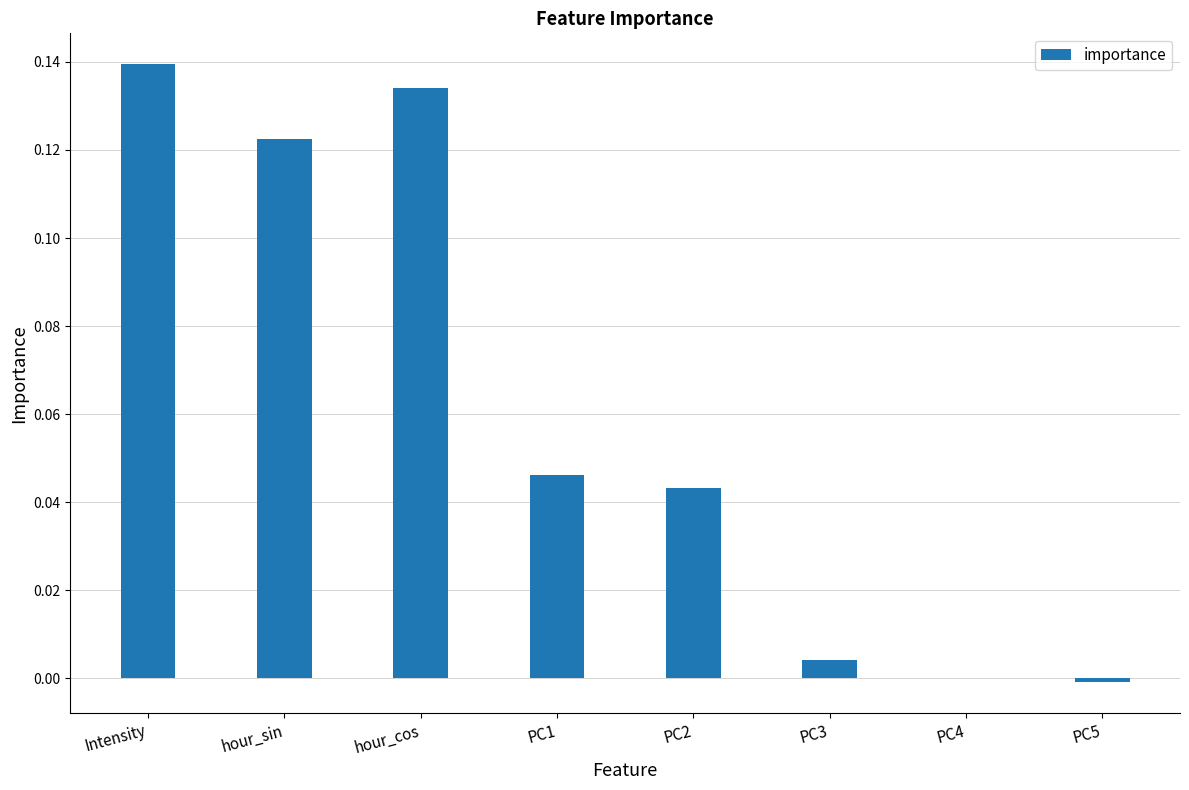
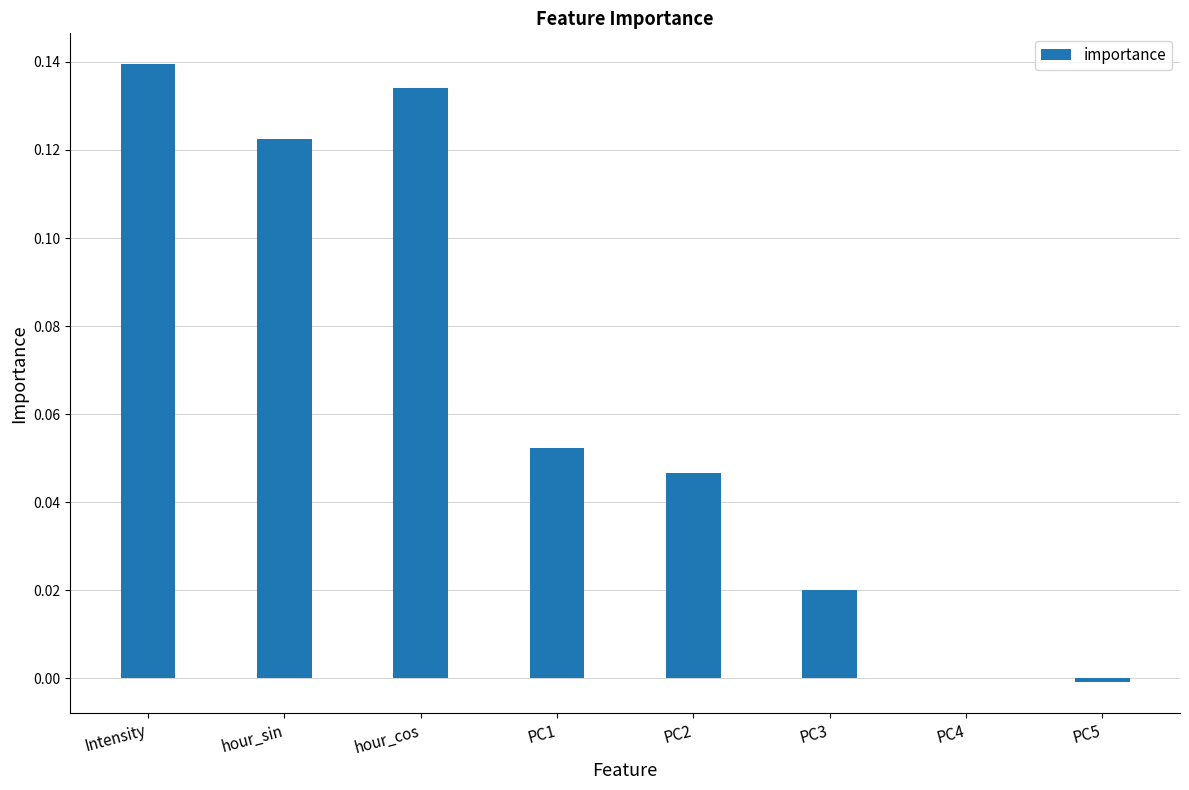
PC1: 0.046 -> 0.052
PC2: 0.043 -> 0.047
PC3: 0.004 -> 0.020
